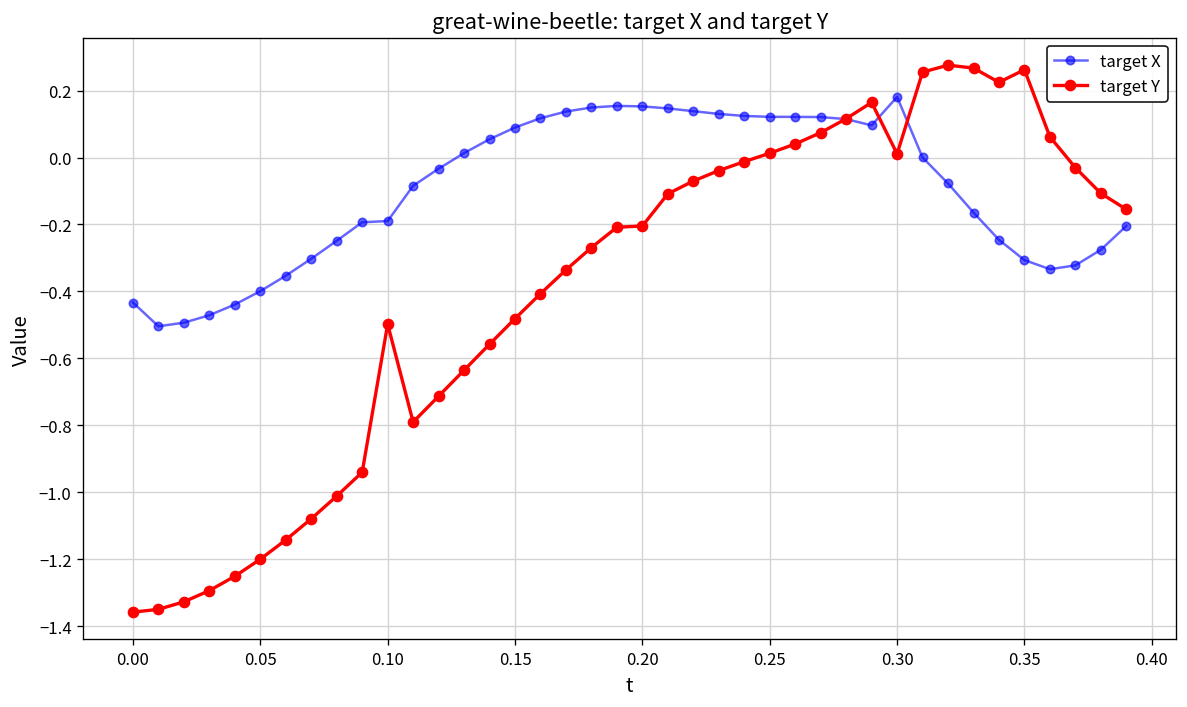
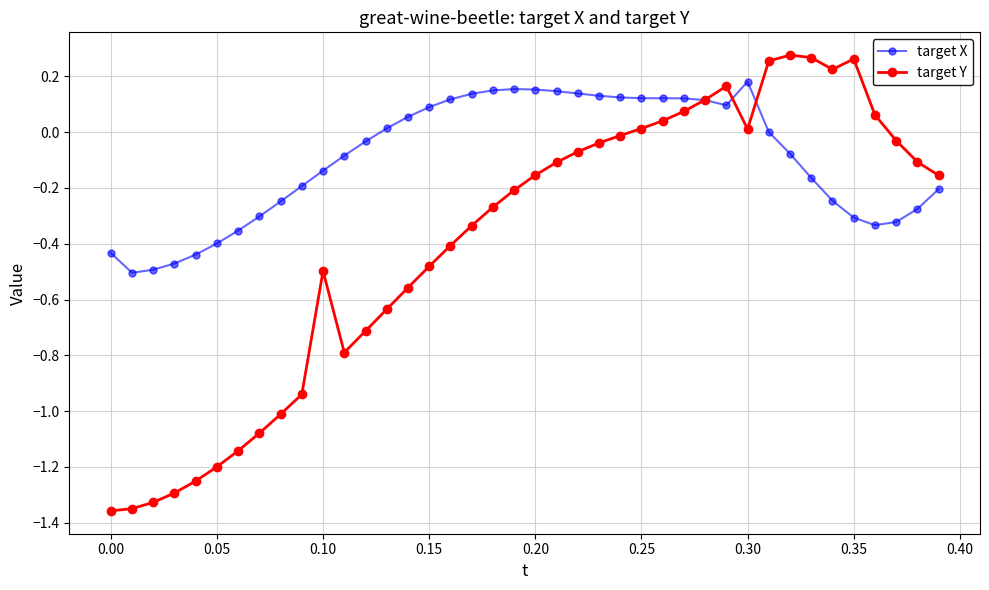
target X, 0.10: -0.19 -> -0.14
target Y, 0.20: -0.20 -> -0.15
